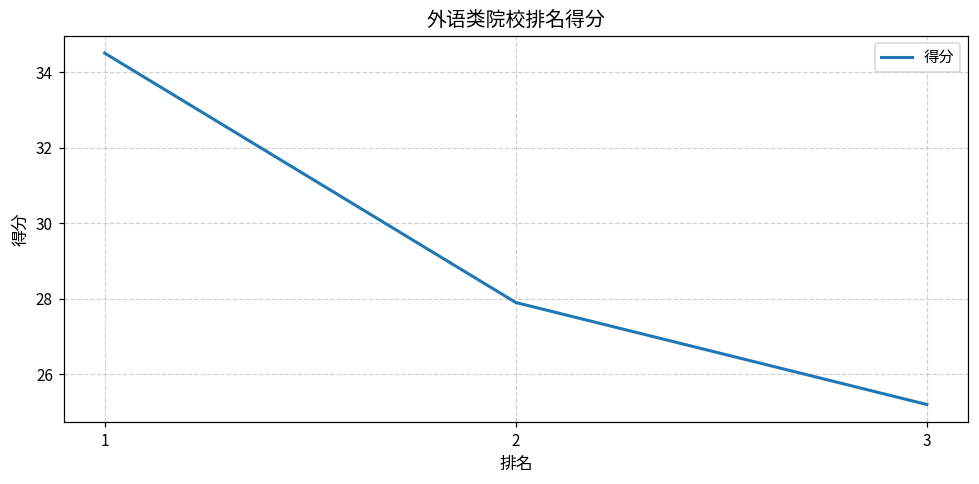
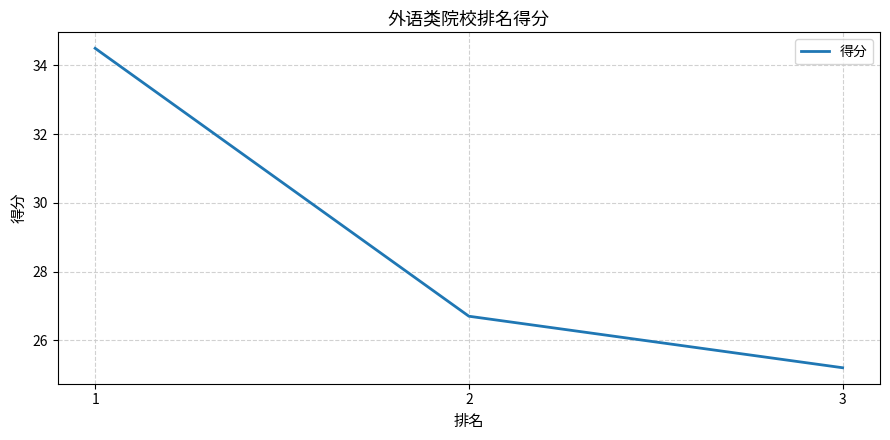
2: 27.9 -> 26.7
